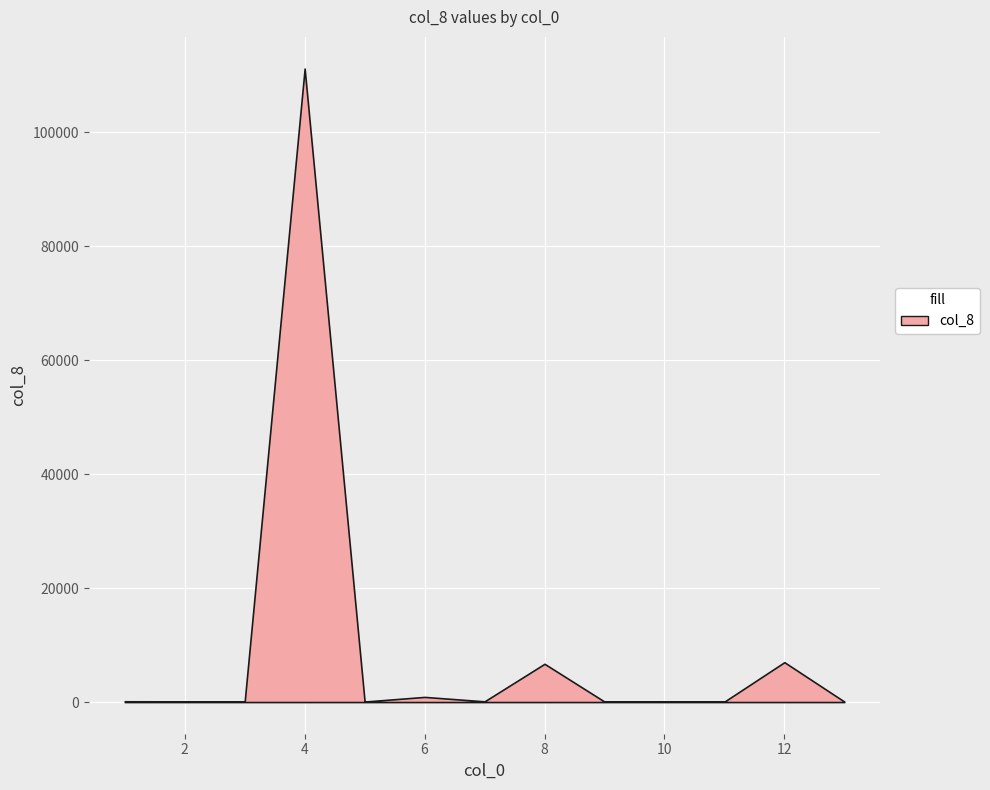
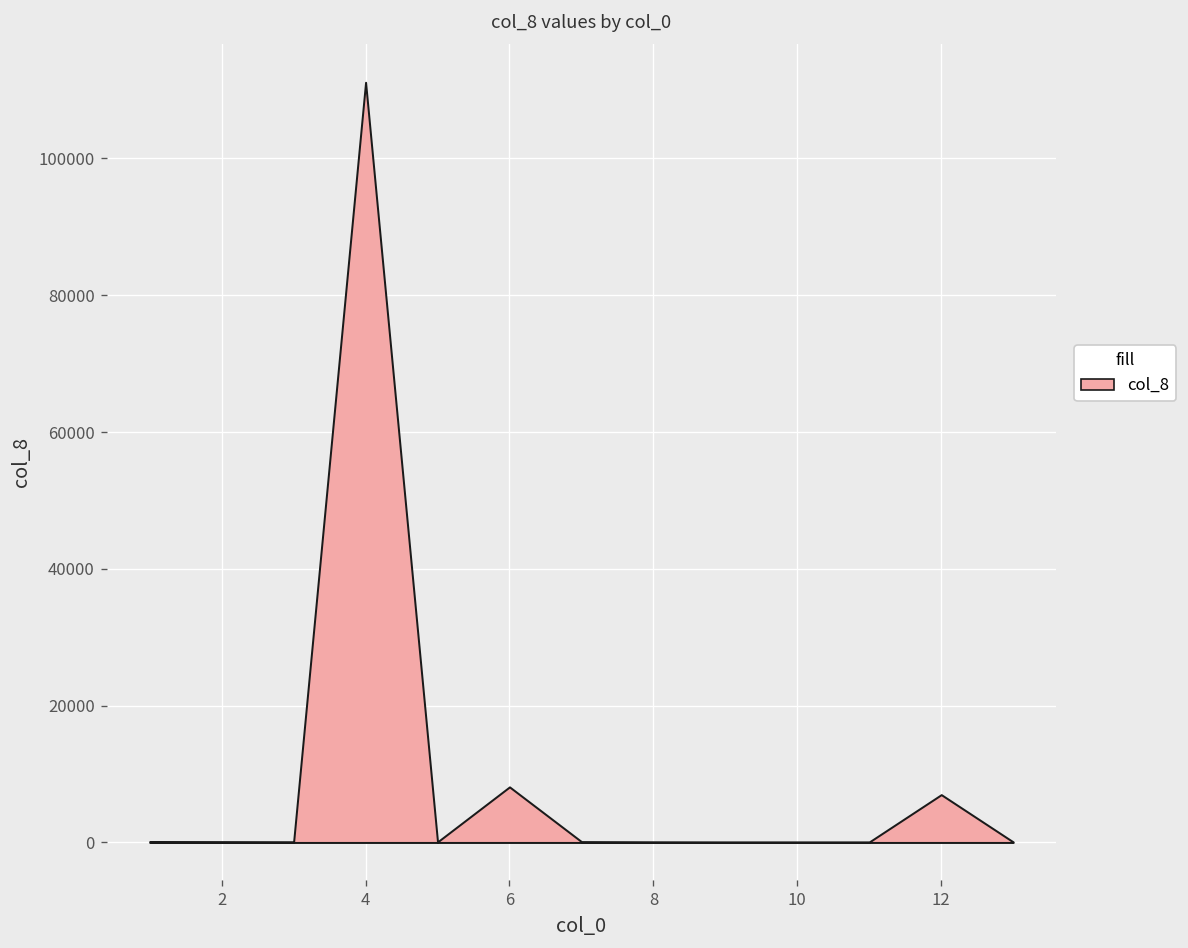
6: 1000 -> 8000
8: 7000 -> 0
